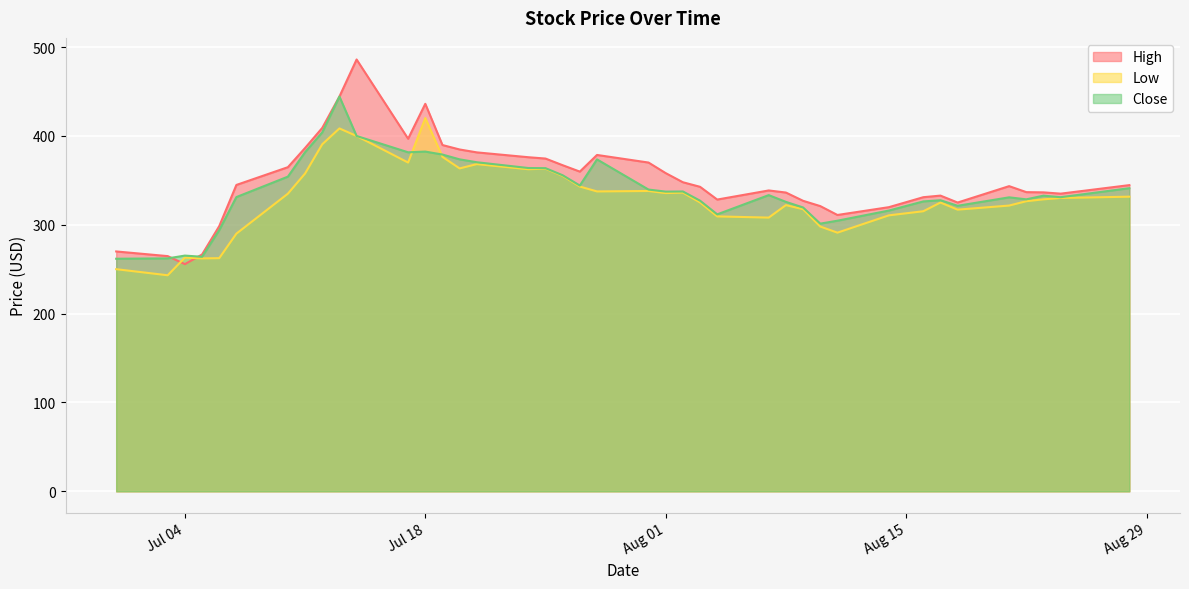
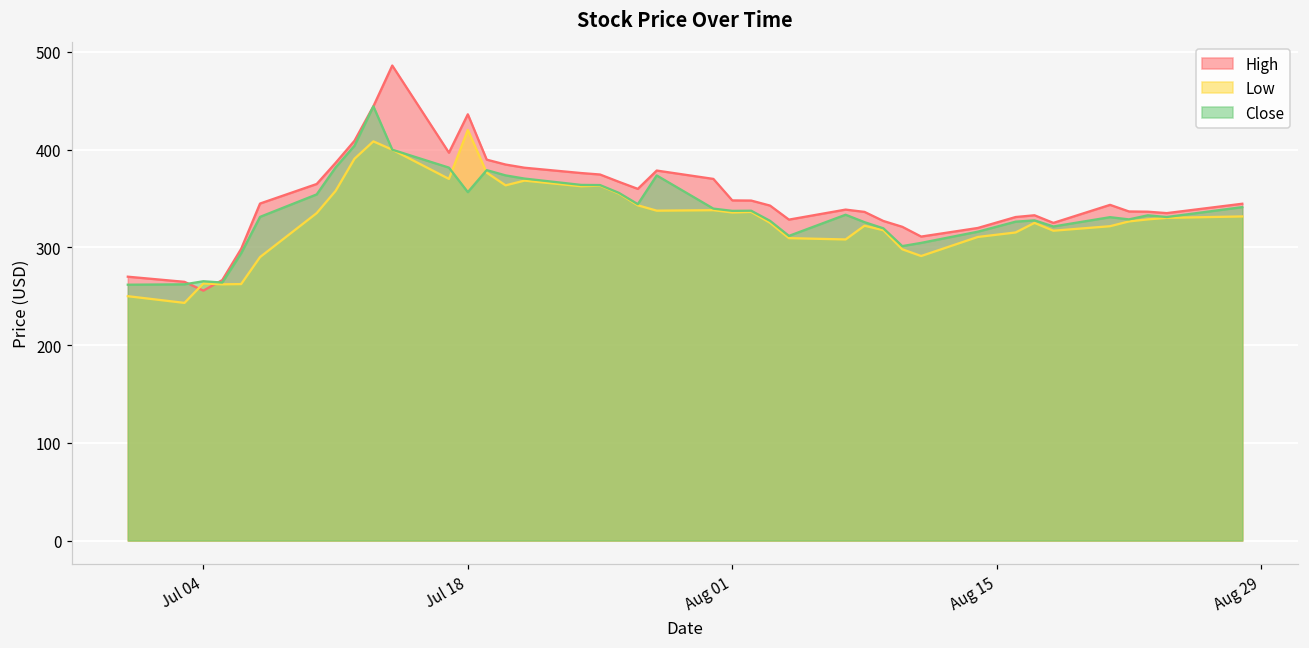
Close, Jul 18: 380 -> 360
High, Aug 01: 360 -> 350
